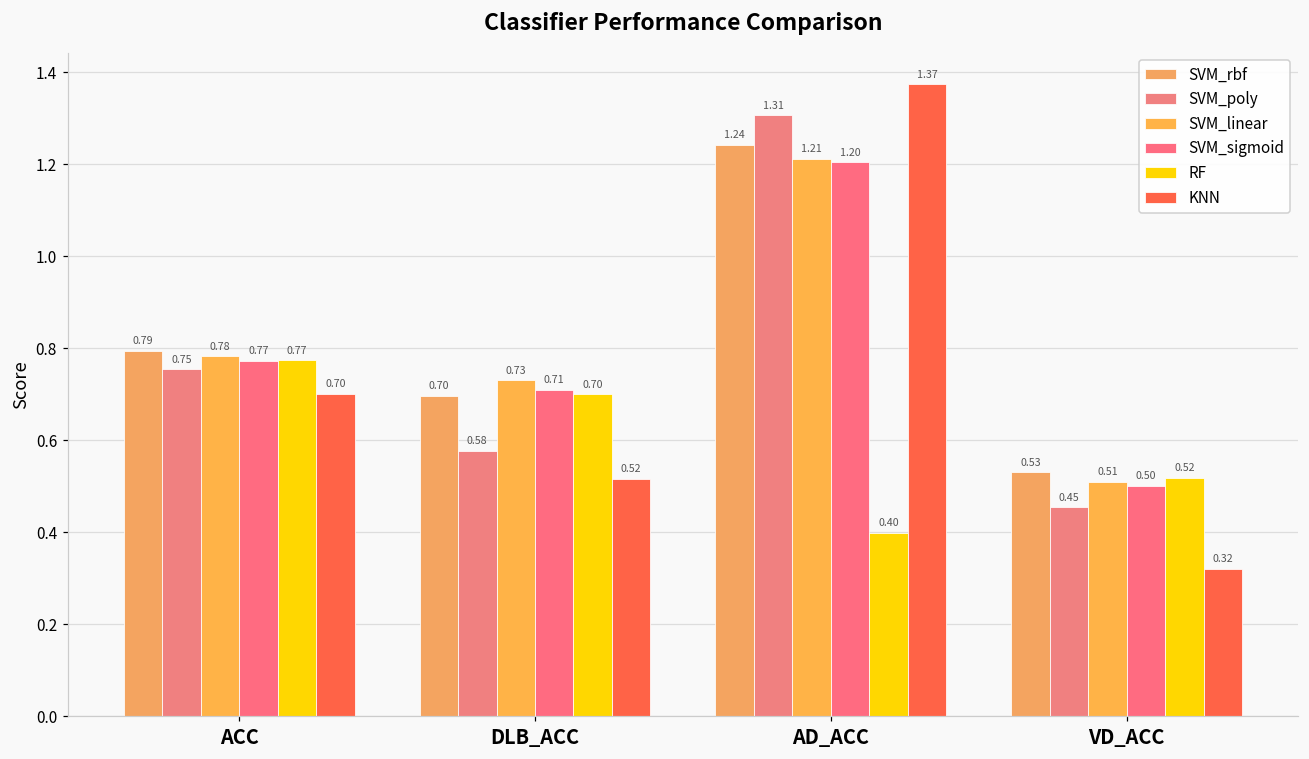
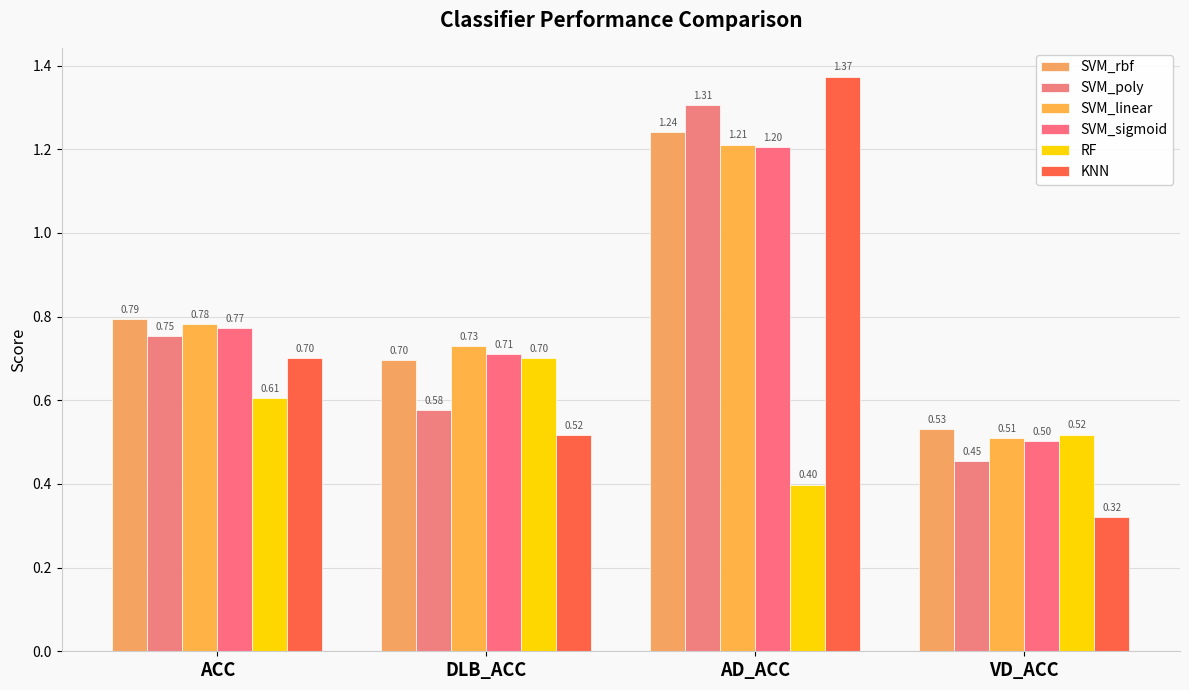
RF, ACC: 0.77 -> 0.61
